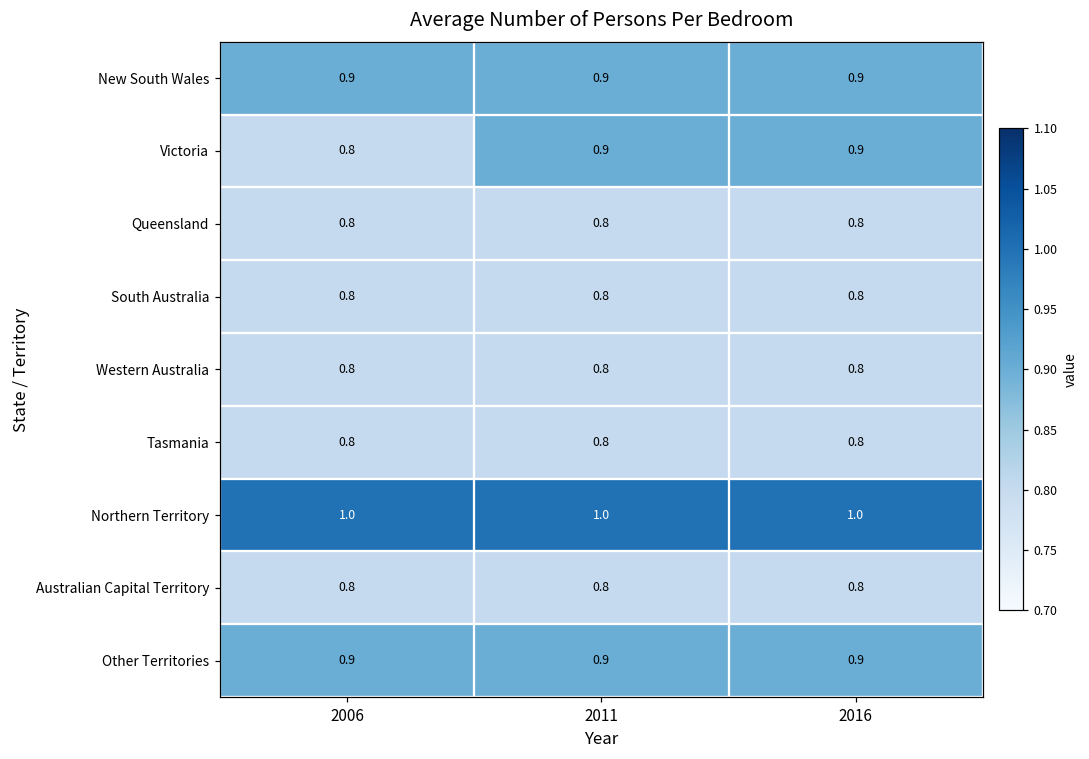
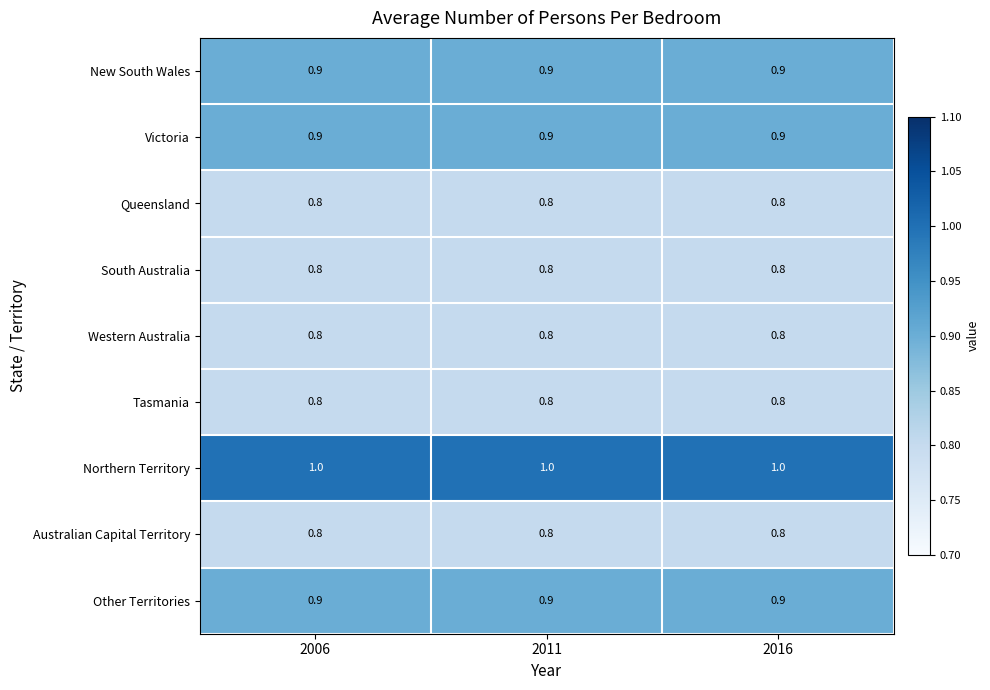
Victoria, 2006: 0.8 -> 0.9
